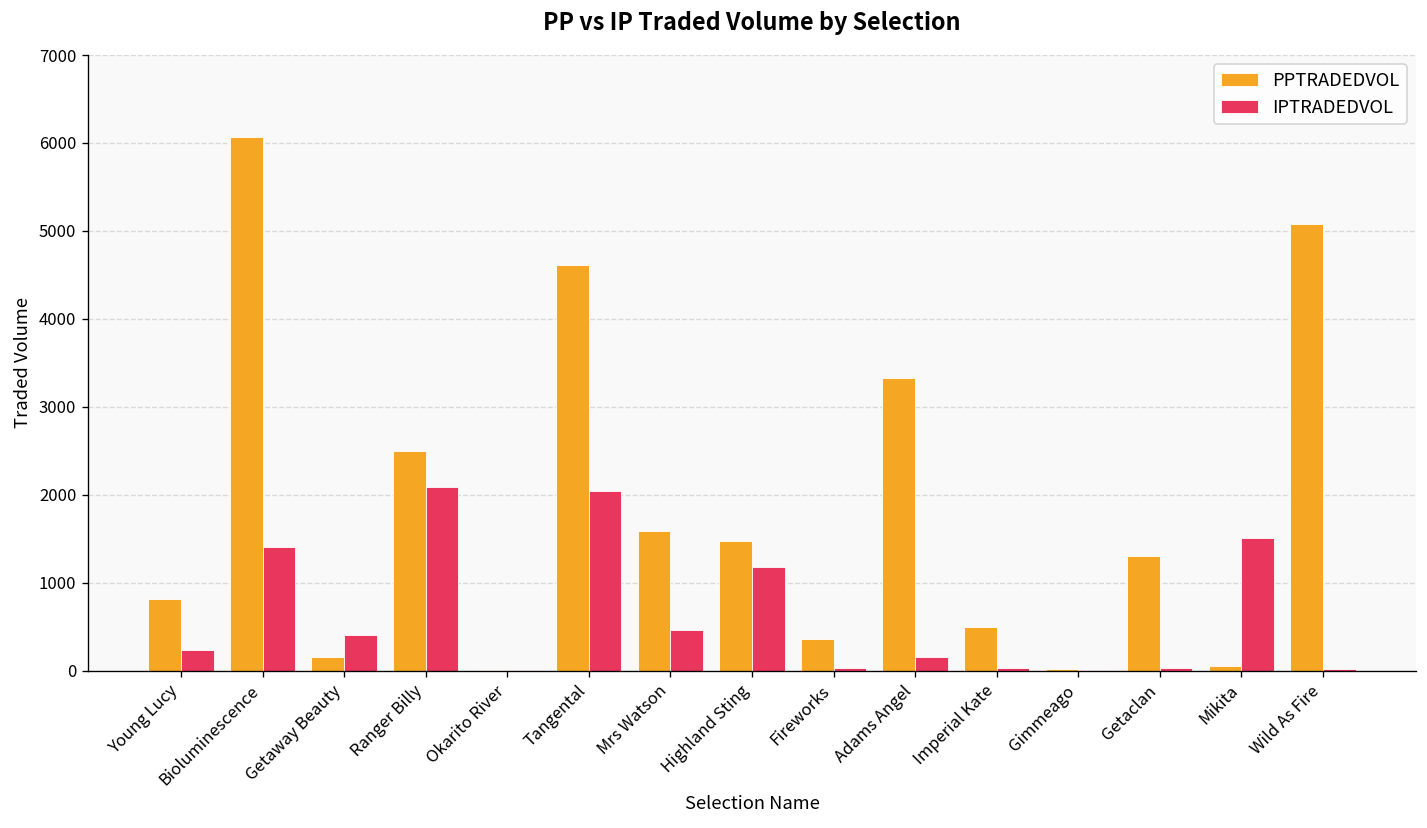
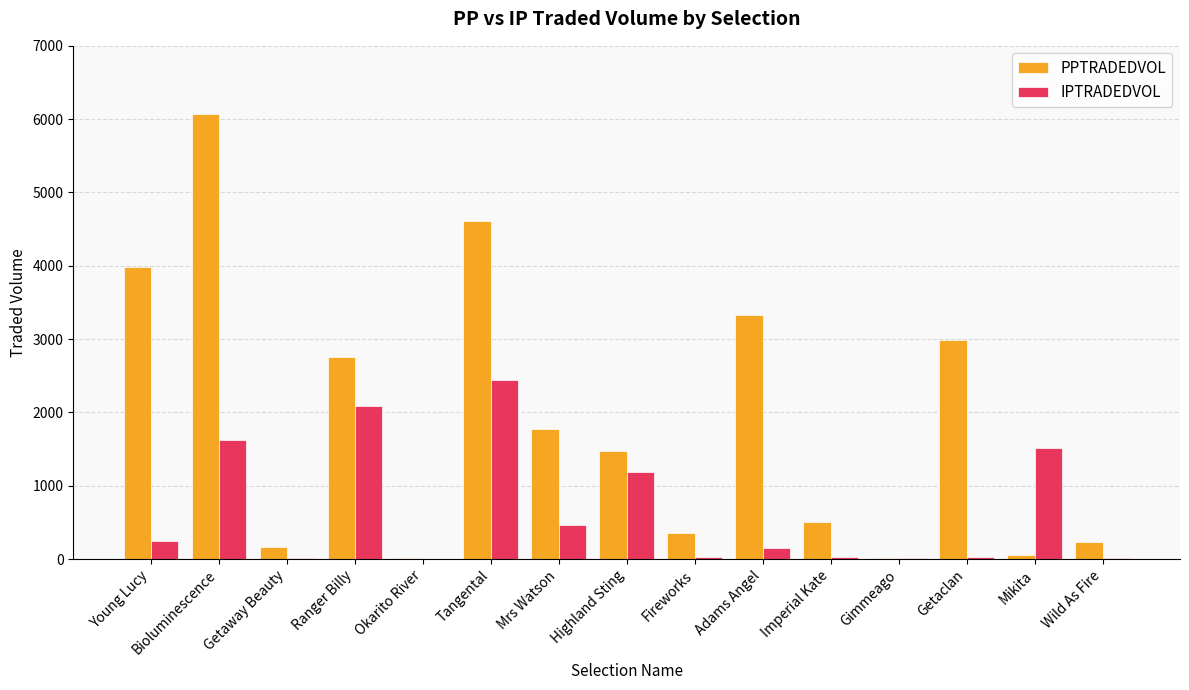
PPTRADEDVOL, Young Lucy: 800 -> 4000
IPTRADEDVOL, Bioluminescence: 1400 -> 1600
IPTRADEDVOL, Getaway Beauty: 400 -> 0
PPTRADEDVOL, Ranger Billy: 2500 -> 2800
IPTRADEDVOL, Tangental: 2100 -> 2400
PPTRADEDVOL, Mrs Watson: 1600 -> 1800
PPTRADEDVOL, Getaclan: 1300 -> 3000
PPTRADEDVOL, Wild As Fire: 5100 -> 200
